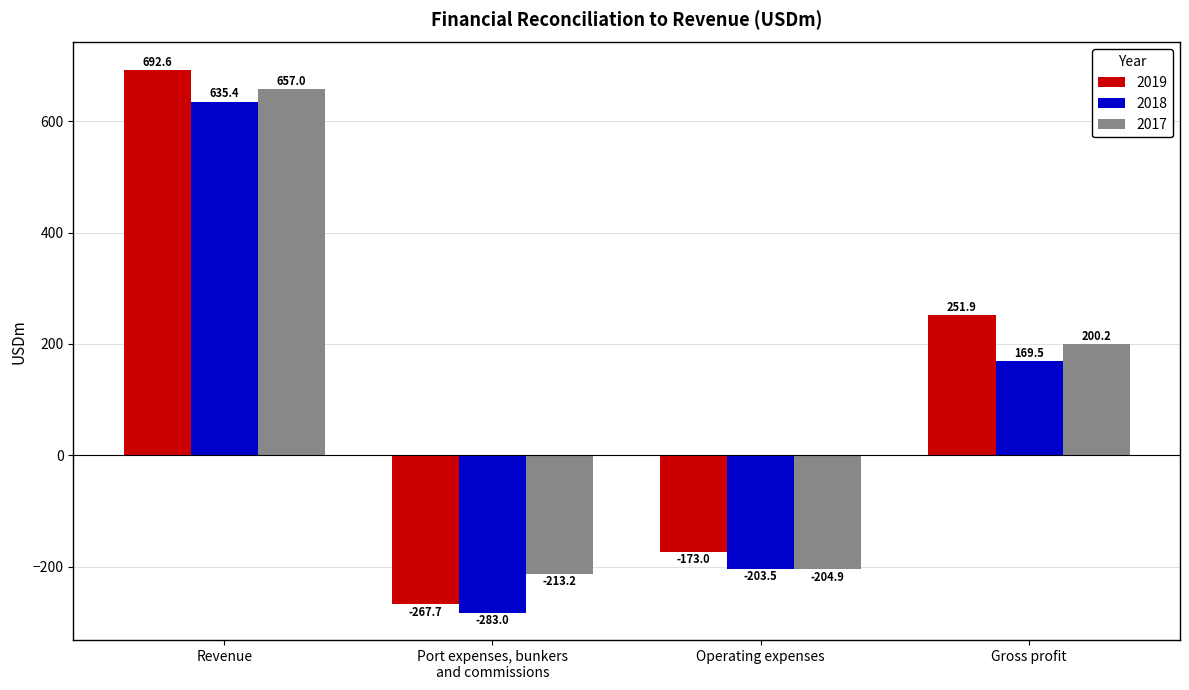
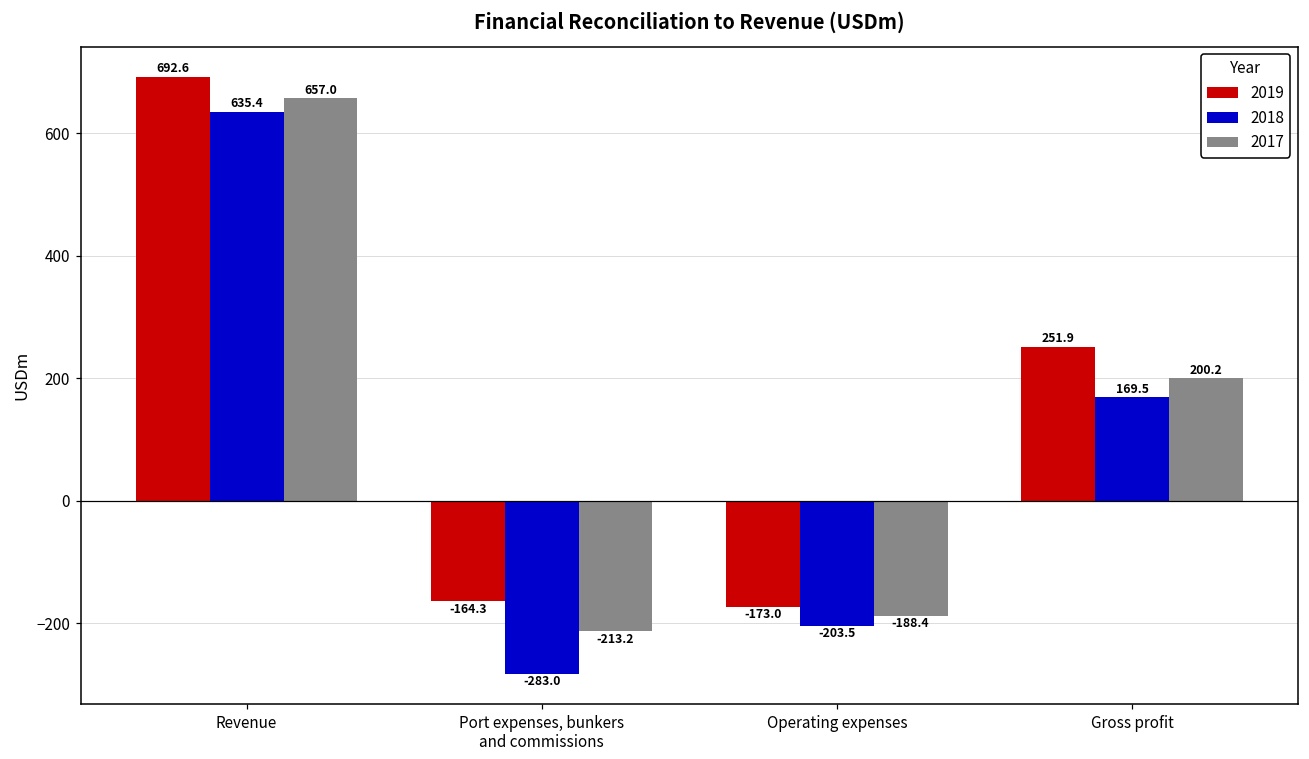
2019, Port expenses, bunkers and commissions: -267.7 -> -164.3
2017, Operating expenses: -204.9 -> -188.4
